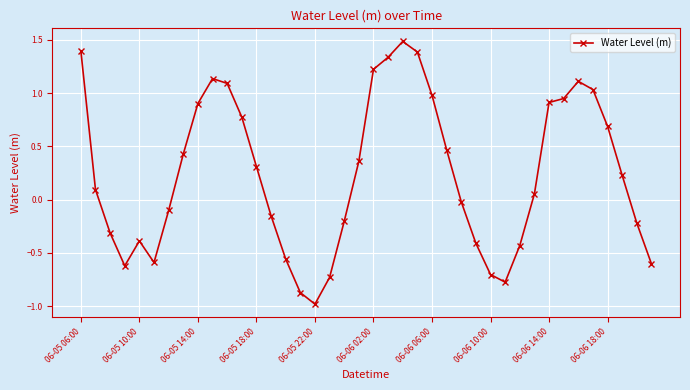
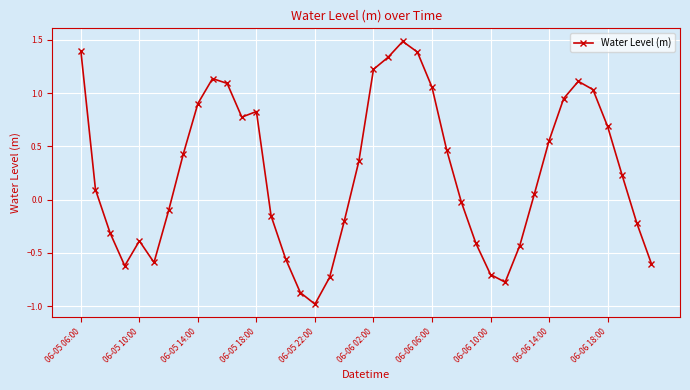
06-05 18:00: 0.31 -> 0.83
06-06 06:00: 0.98 -> 1.06
06-06 14:00: 0.91 -> 0.55
